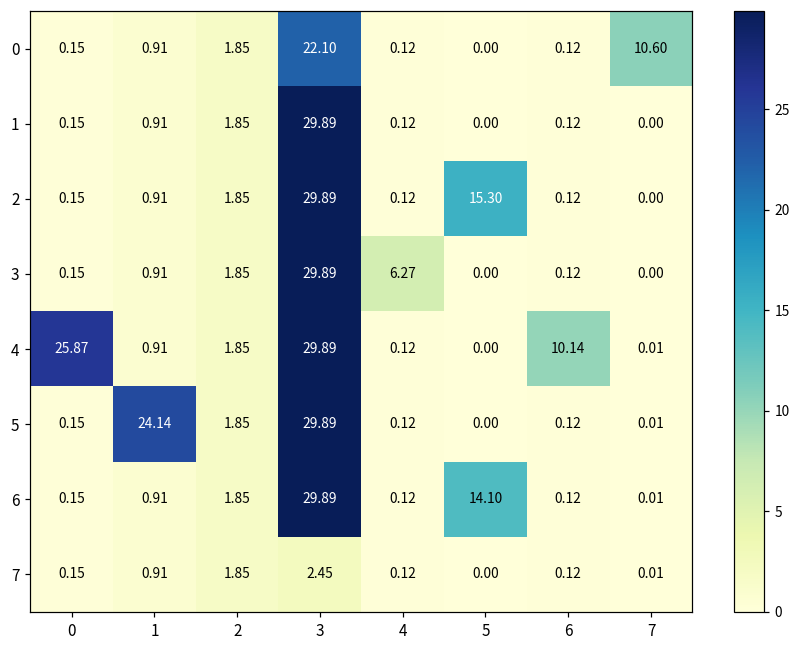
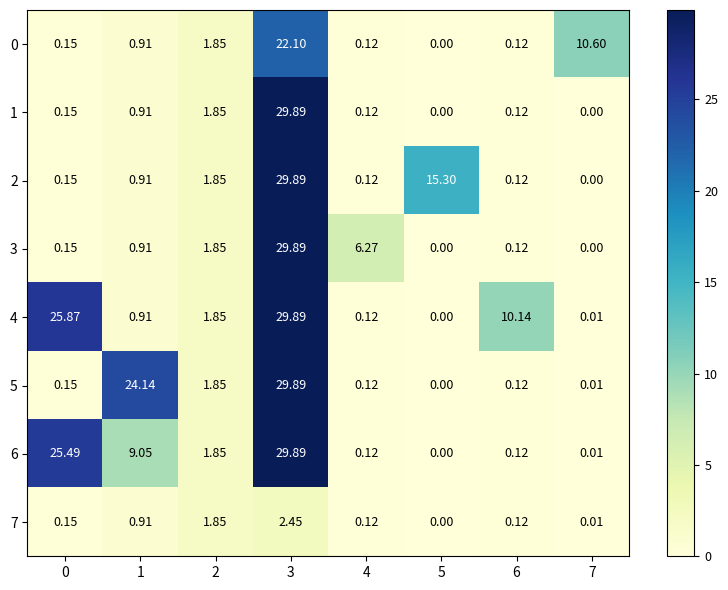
6, 0: 0.15 -> 25.49
6, 1: 0.91 -> 9.05
6, 5: 14.10 -> 0.00
